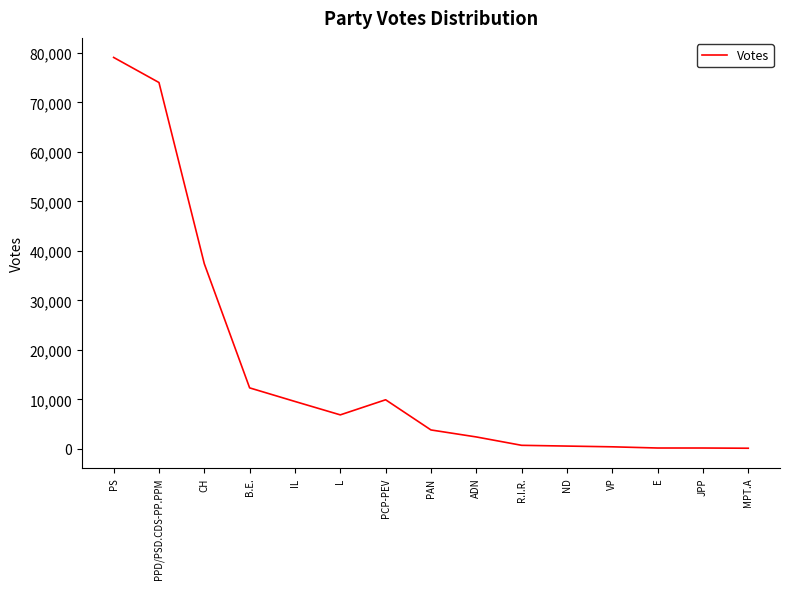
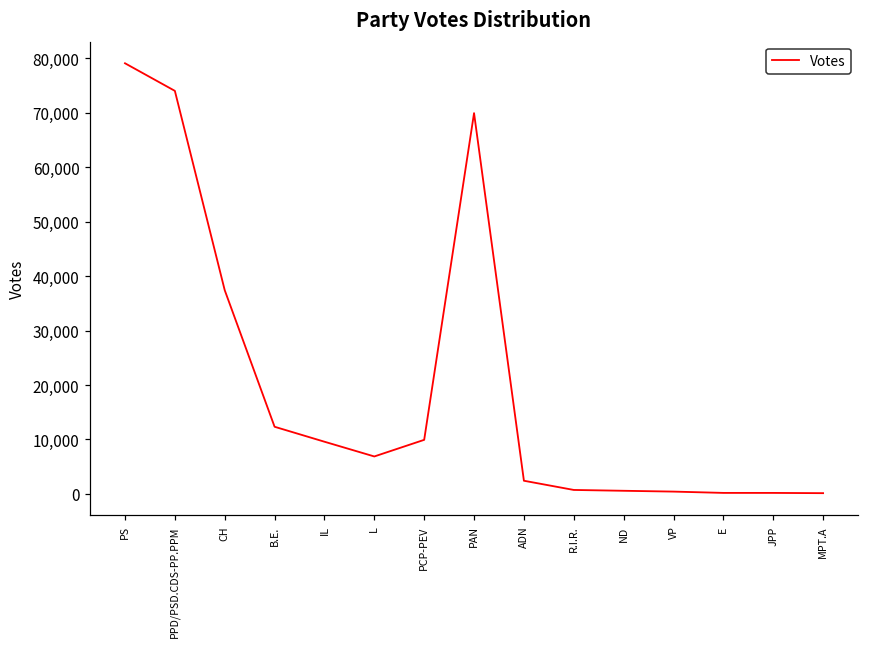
PAN: 4,000 -> 70,000
